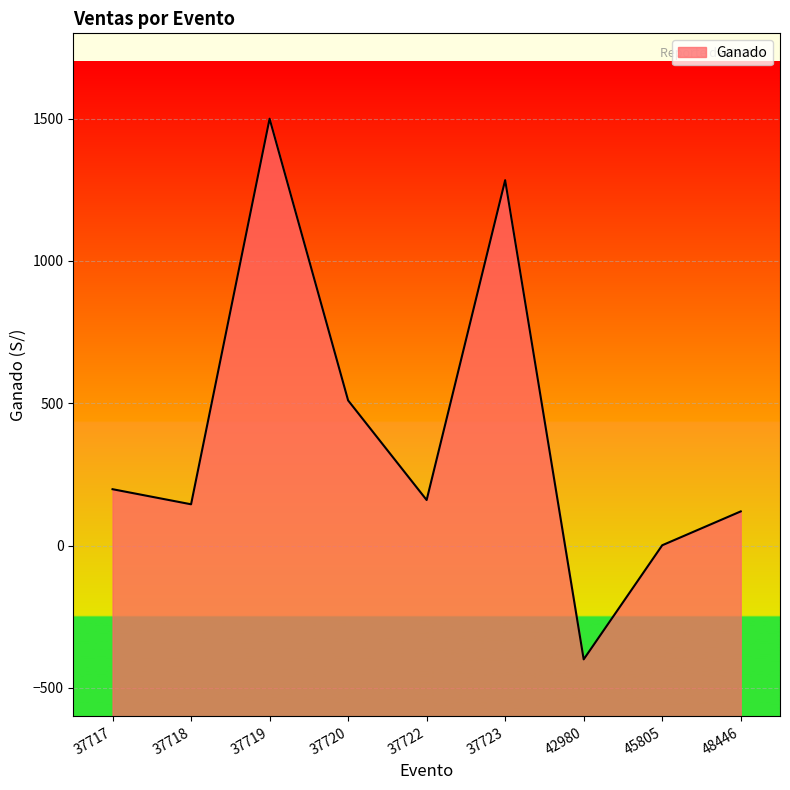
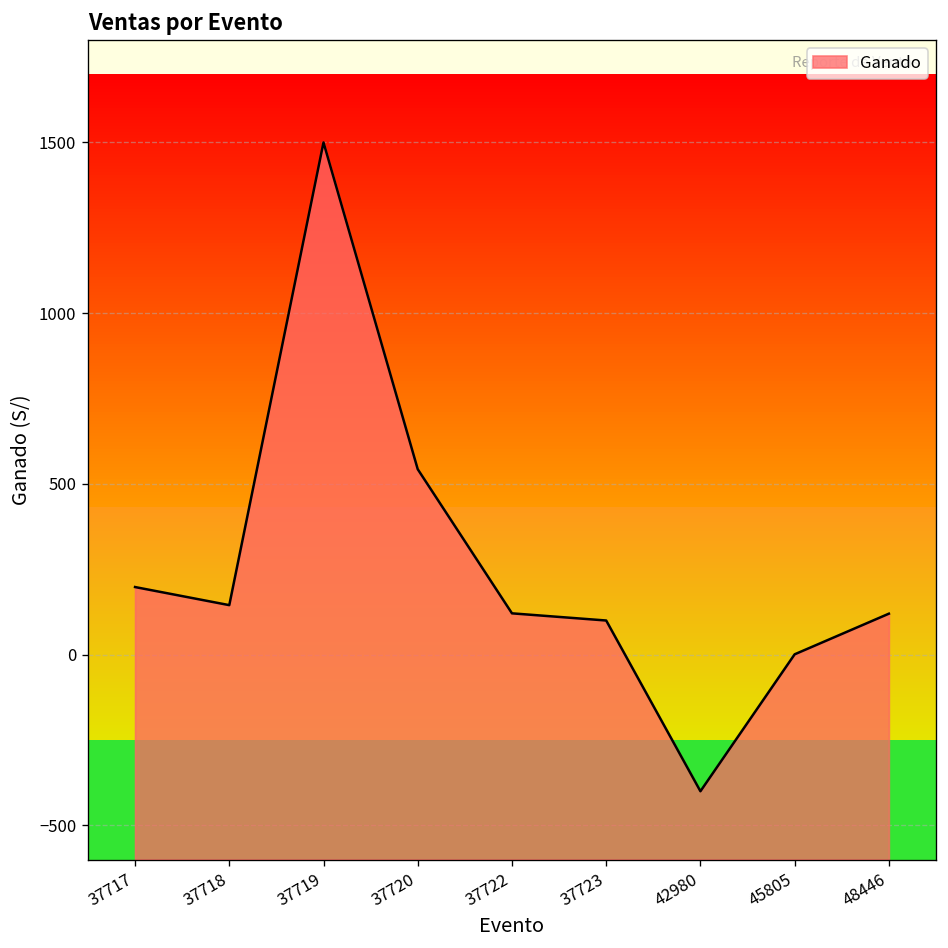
37720: 510 -> 540
37722: 160 -> 120
37723: 1280 -> 100
